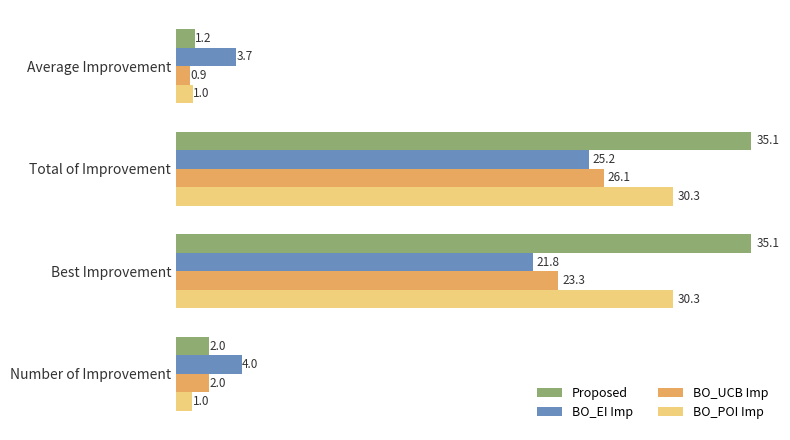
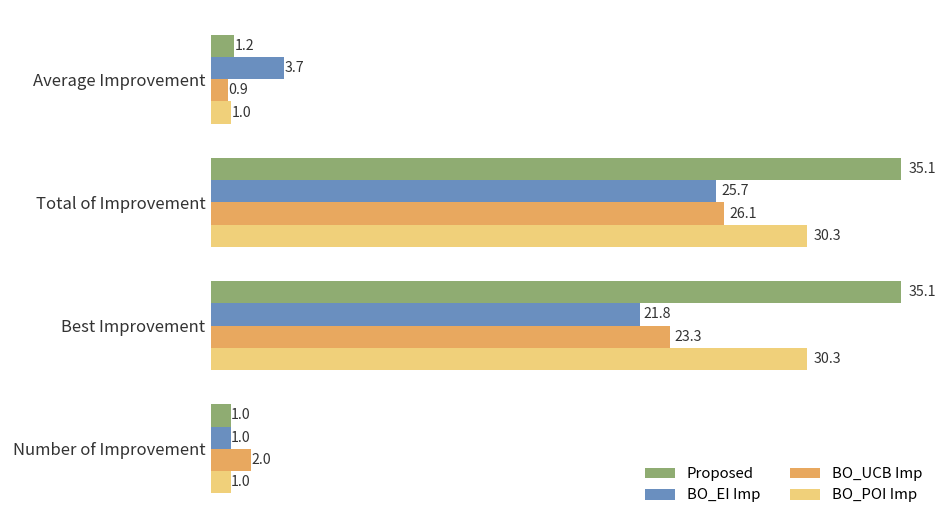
BO_EI Imp, Total of Improvement: 25.2 -> 25.7
Proposed, Number of Improvement: 2.0 -> 1.0
BO_EI Imp, Number of Improvement: 4.0 -> 1.0
